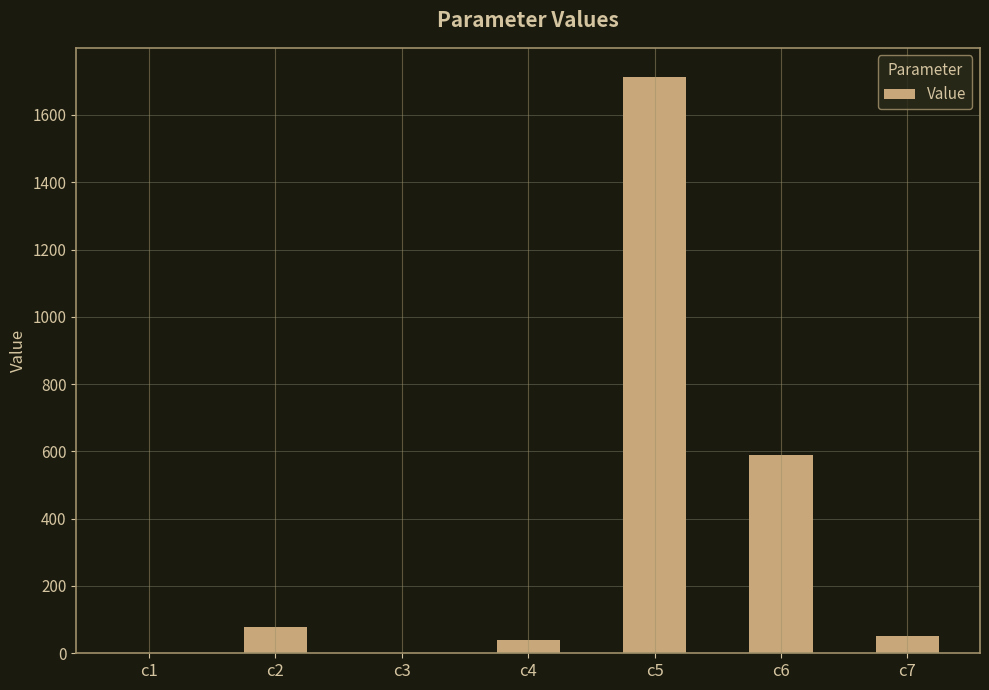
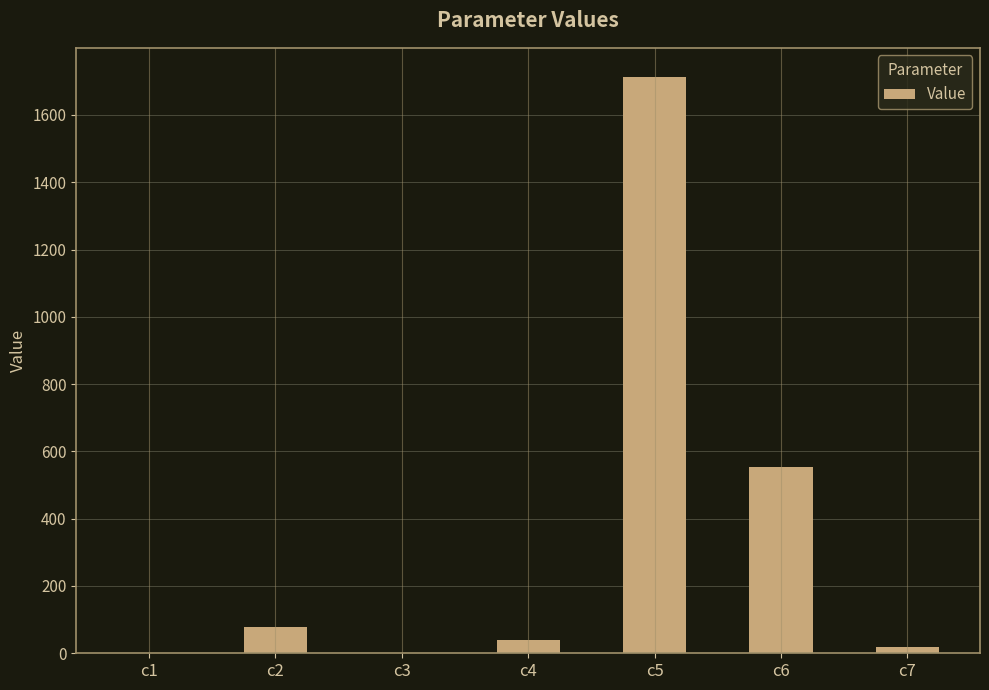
c6: 590 -> 550
c7: 50 -> 20
